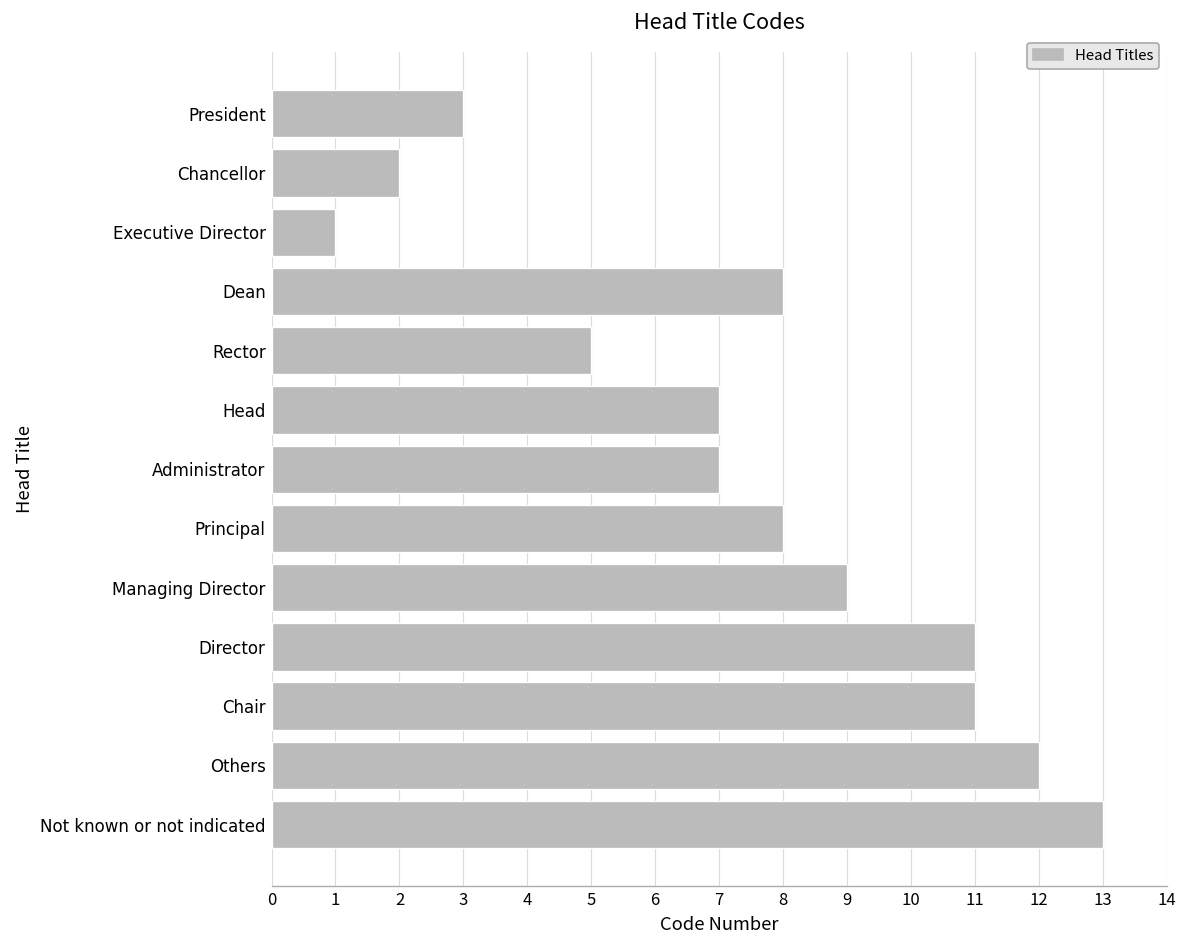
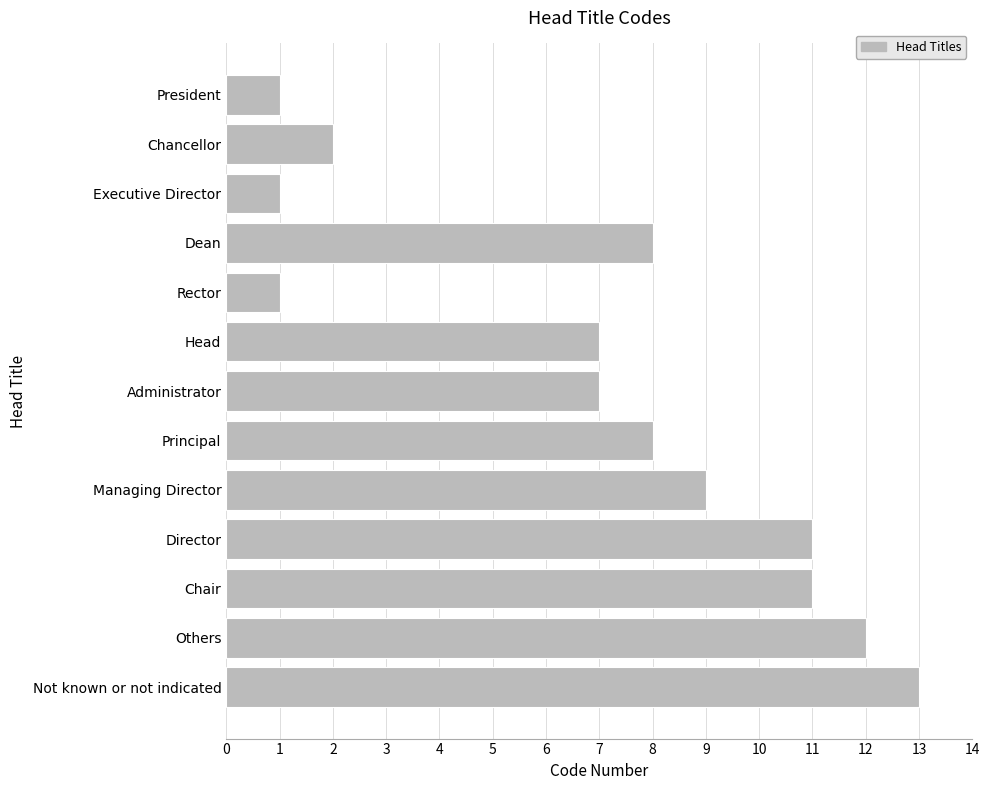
President: 3 -> 1
Rector: 5 -> 1
